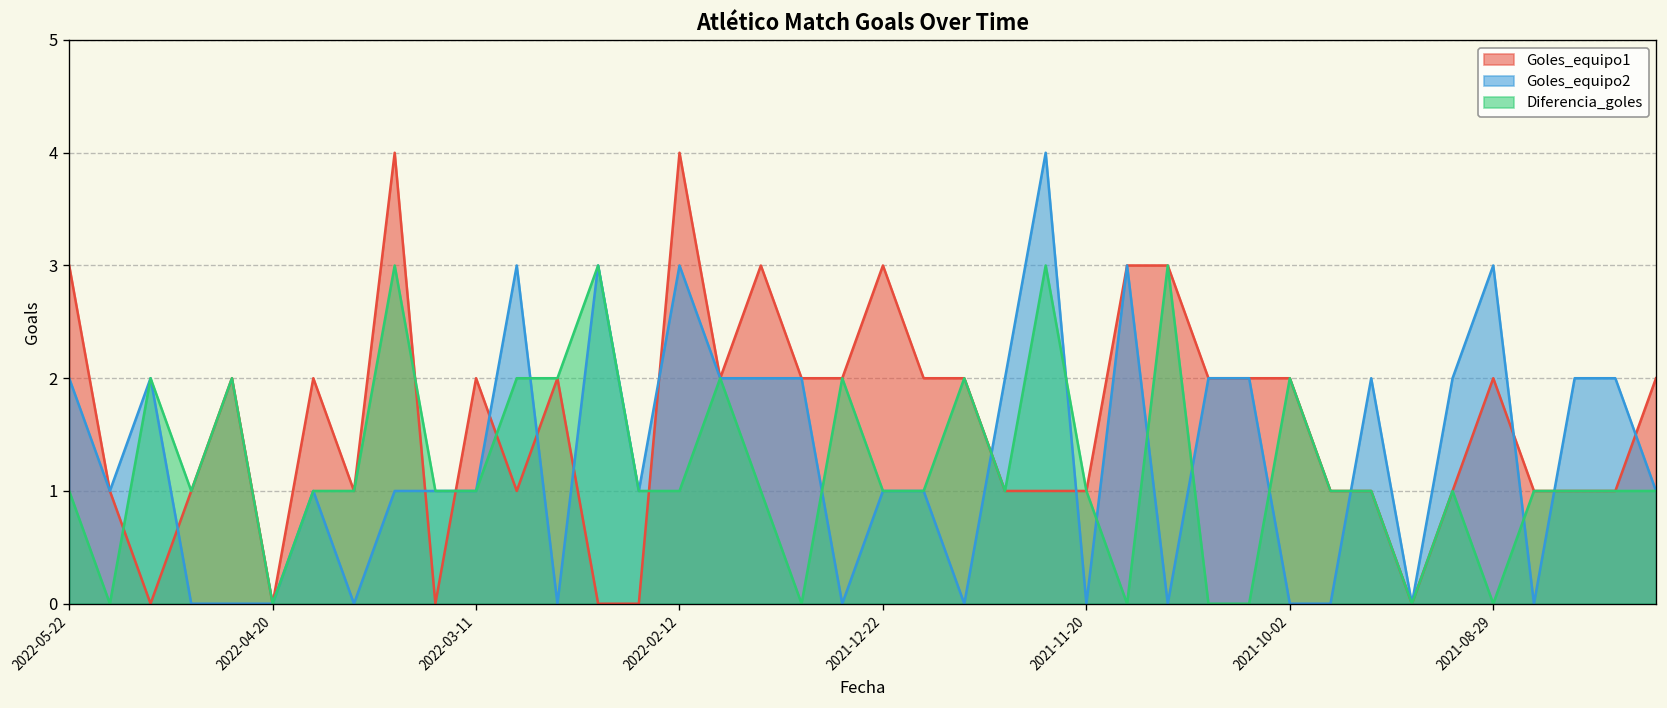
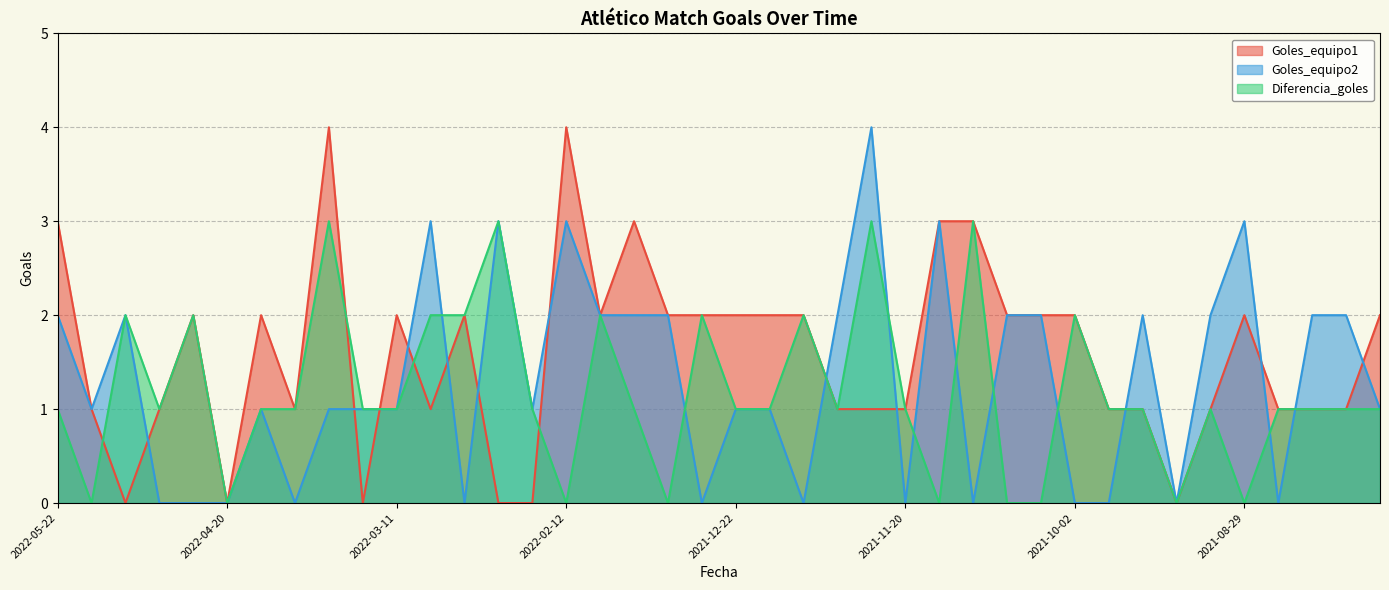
Diferencia_goles, 2022-02-12: 1 -> 0
Goles_equipo1, 2021-12-22: 3 -> 2
